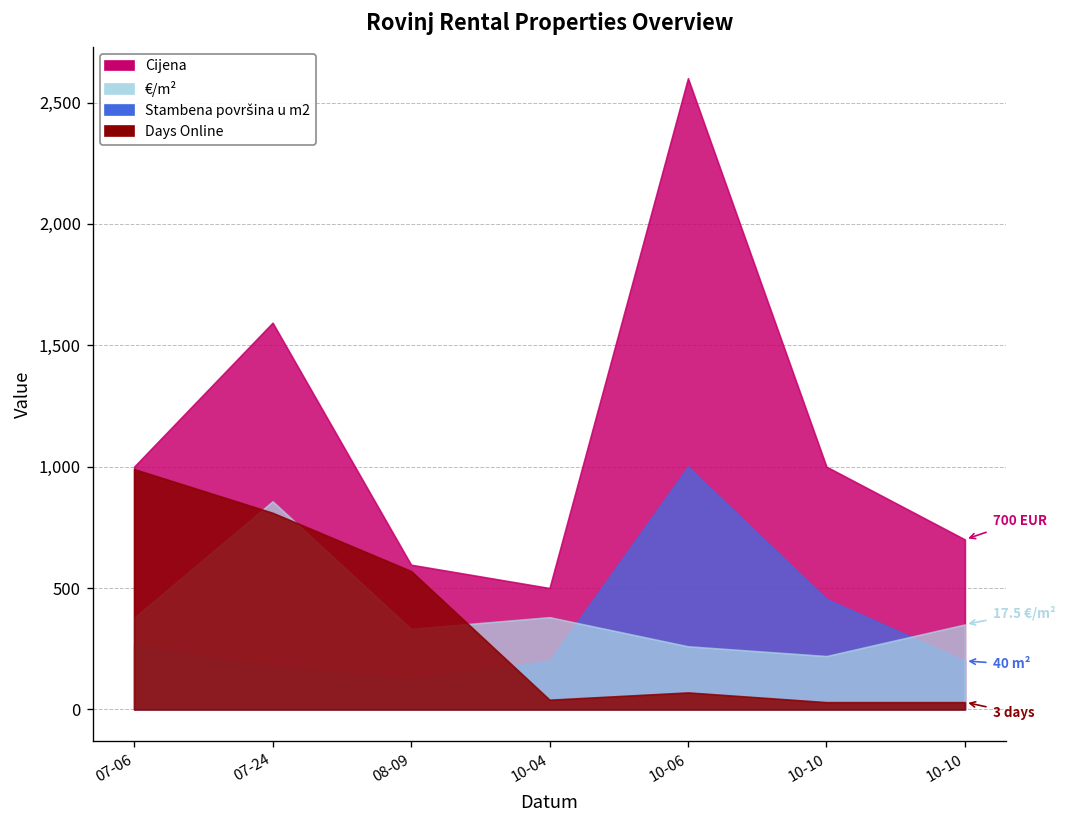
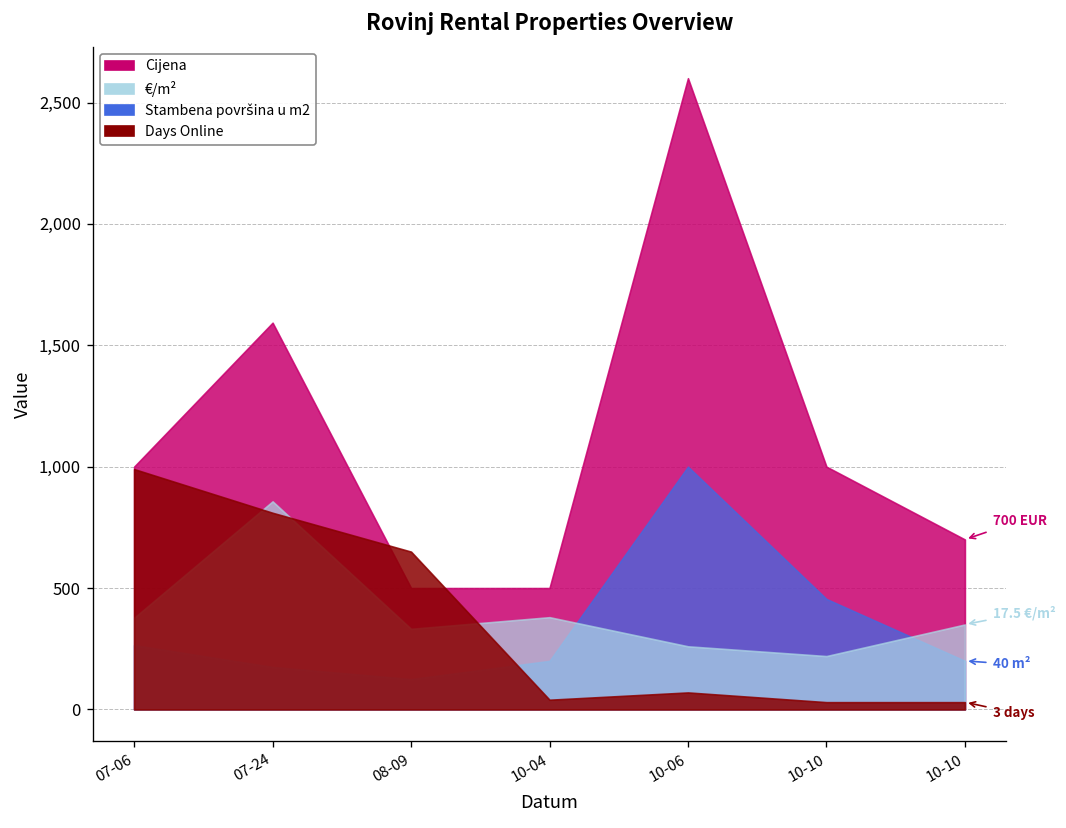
Cijena, 08-09: 600 -> 500
Days Online, 08-09: 570 -> 650
